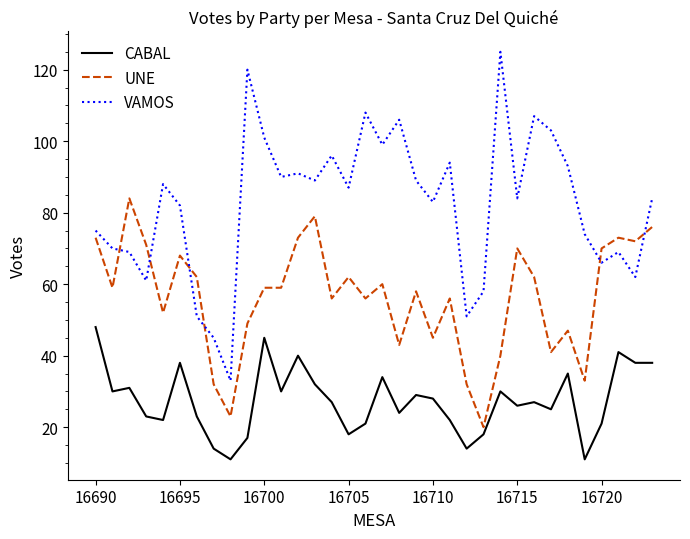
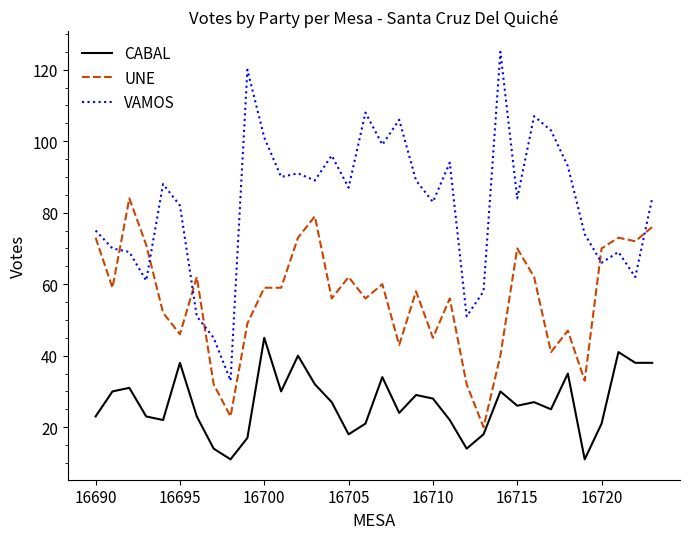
CABAL, 16690: 48 -> 23
UNE, 16695: 68 -> 46
